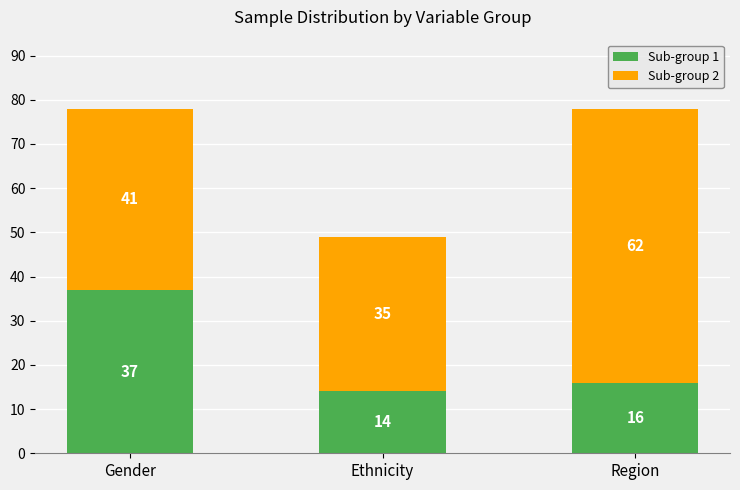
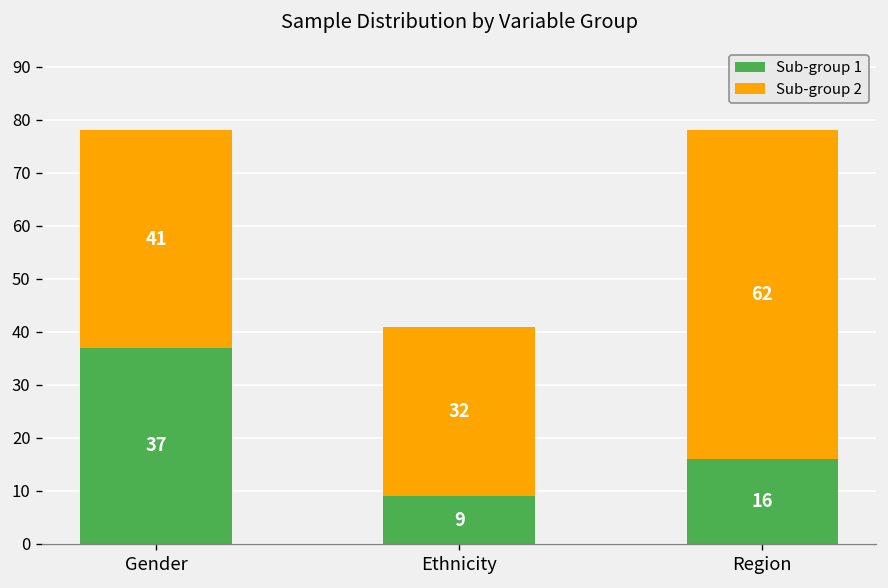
Sub-group 1, Ethnicity: 14 -> 9
Sub-group 2, Ethnicity: 35 -> 32
